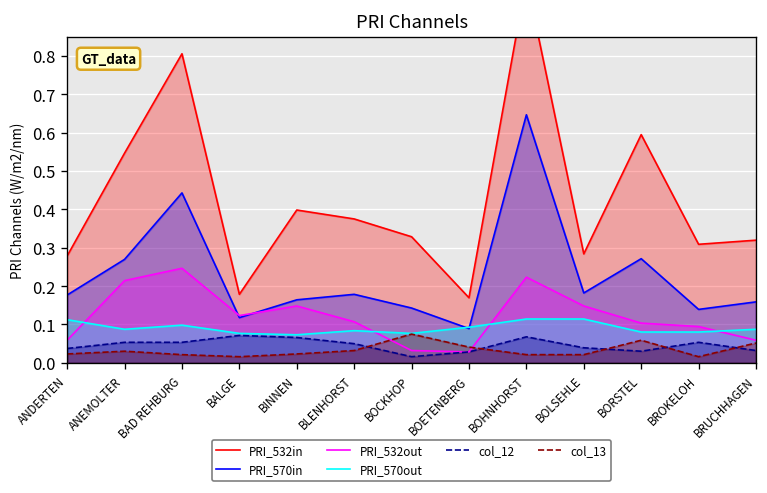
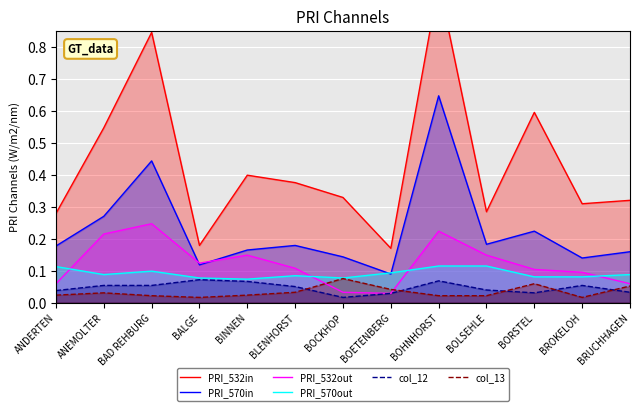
PRI_532in, BAD REHBURG: 0.81 -> 0.84
PRI_570in, BORSTEL: 0.27 -> 0.22
